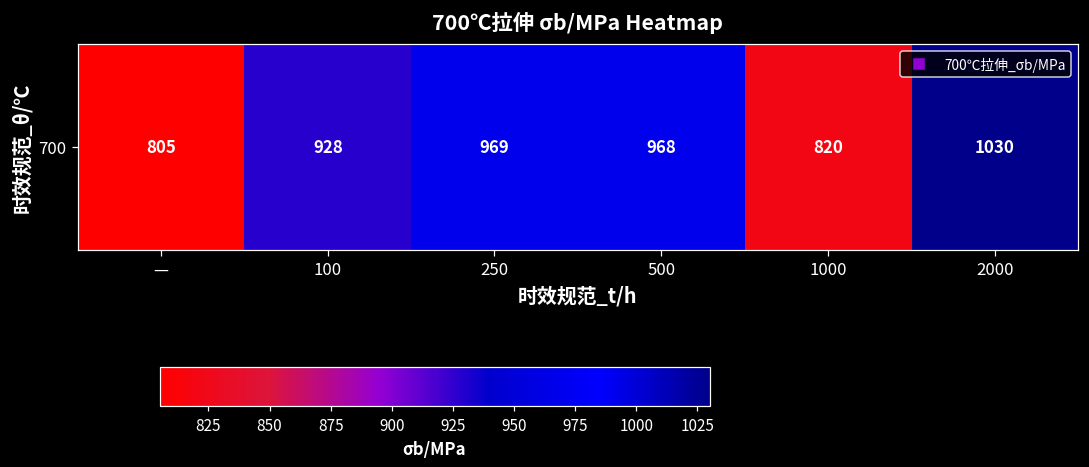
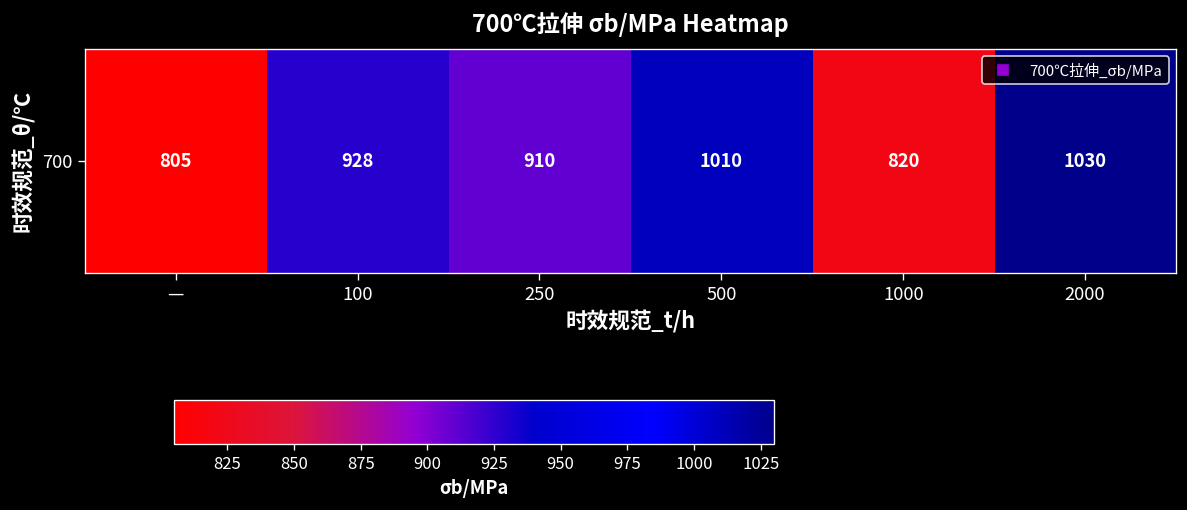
700, 250: 969 -> 910
700, 500: 968 -> 1010
